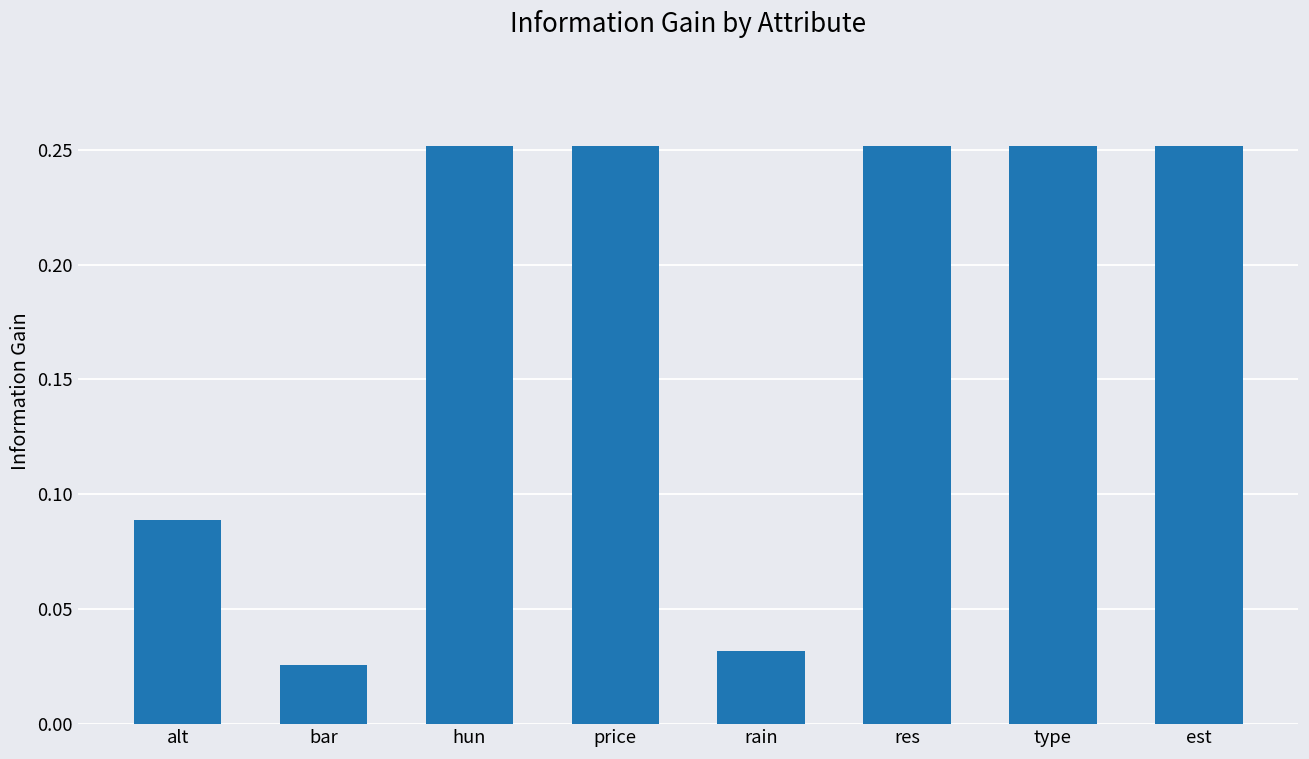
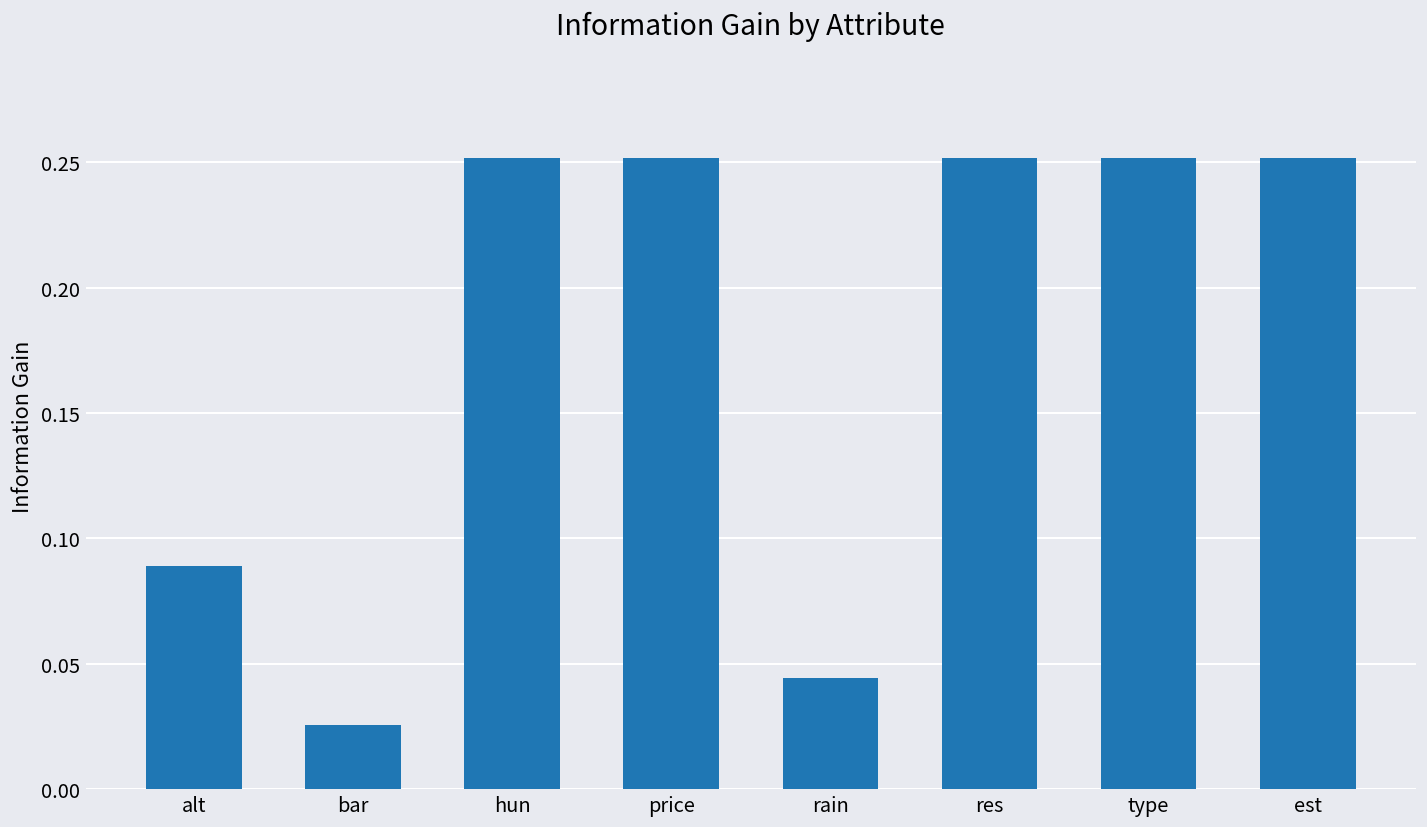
rain: 0.032 -> 0.044
